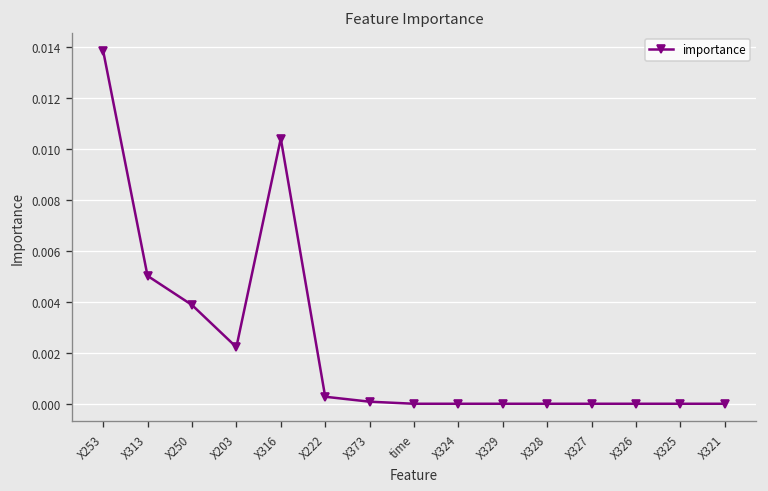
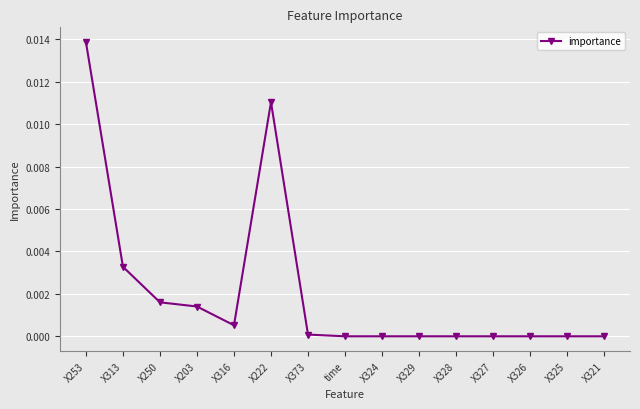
X313: 0.0050 -> 0.0033
X250: 0.0039 -> 0.0016
X203: 0.0022 -> 0.0014
X316: 0.0104 -> 0.0005
X222: 0.0003 -> 0.0110
